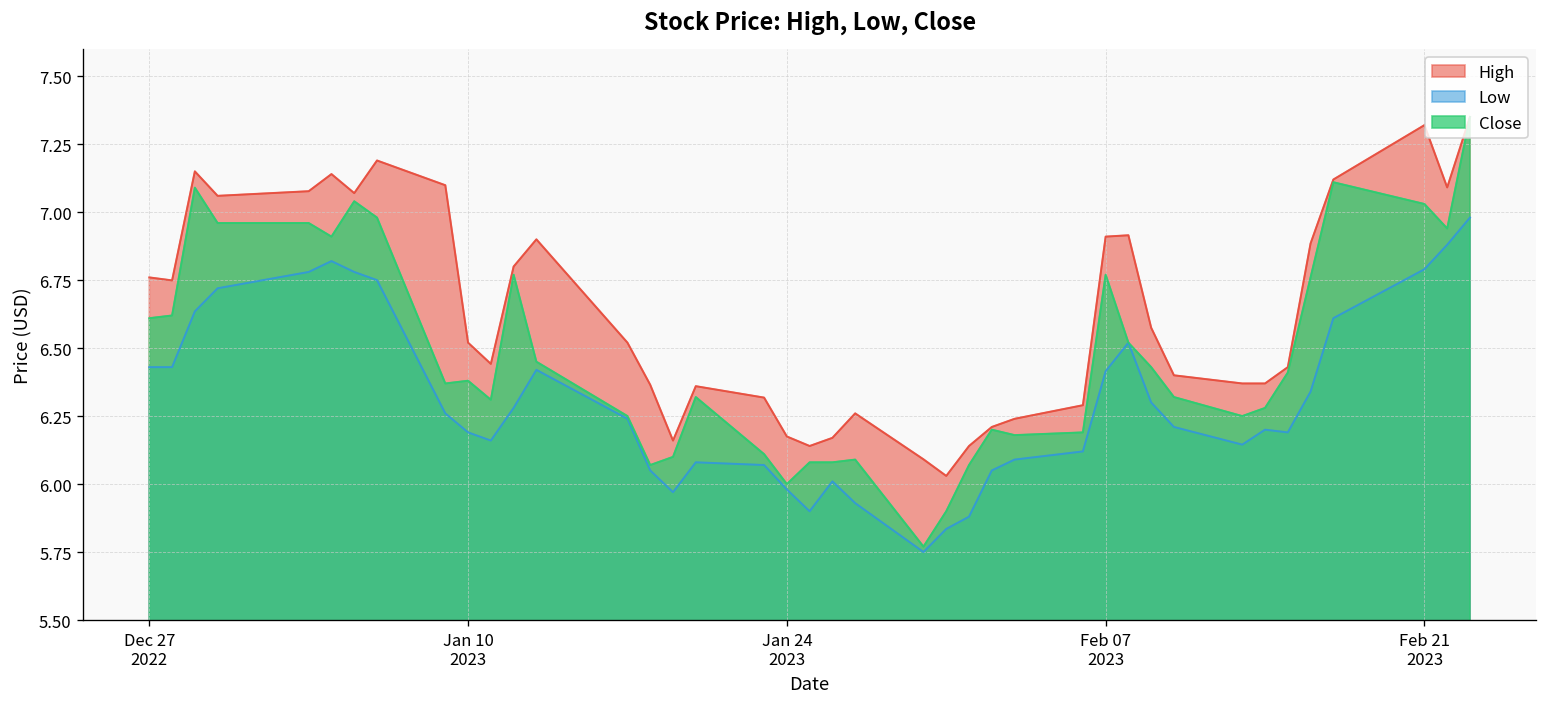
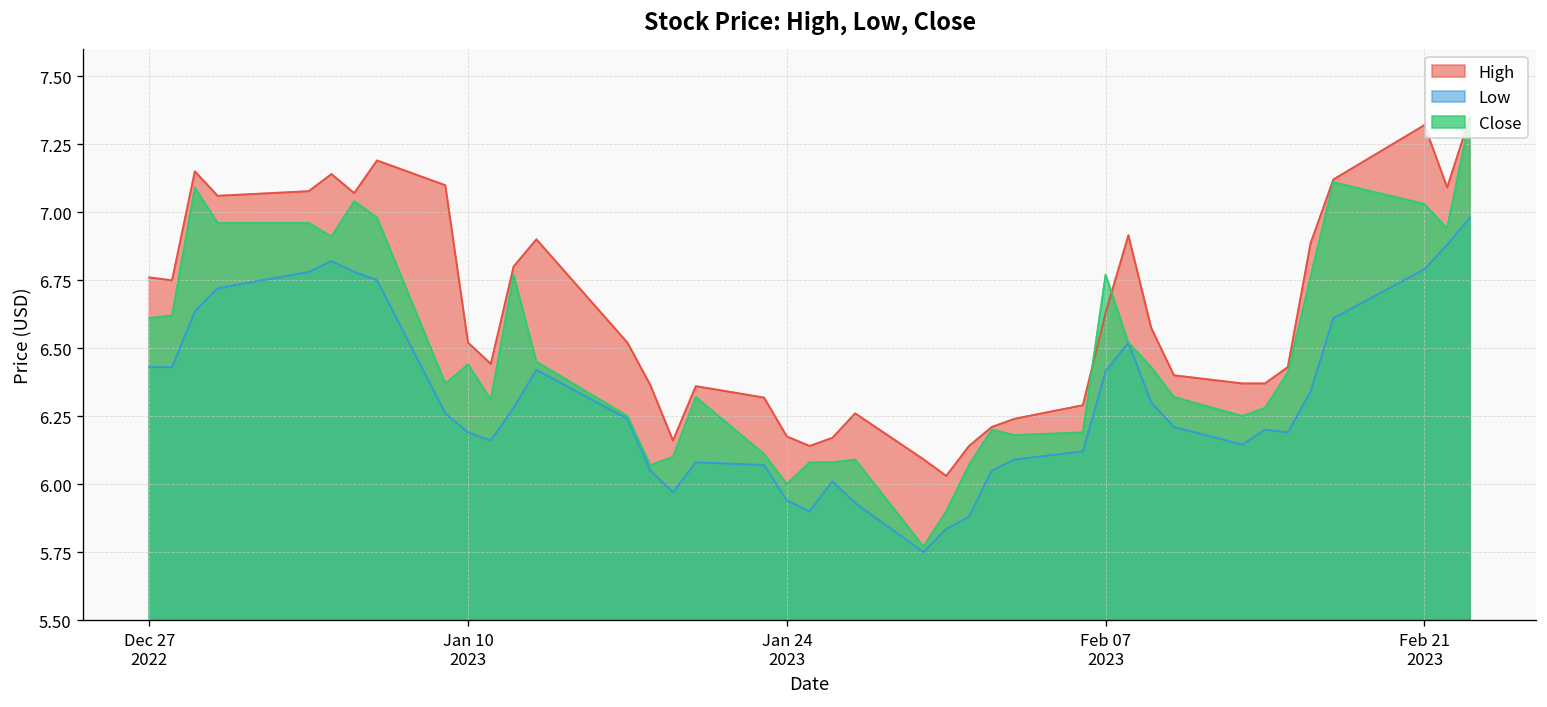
Close, Jan 10 2023: 6.38 -> 6.44
Low, Jan 24 2023: 5.98 -> 5.94
High, Feb 07 2023: 6.91 -> 6.63
